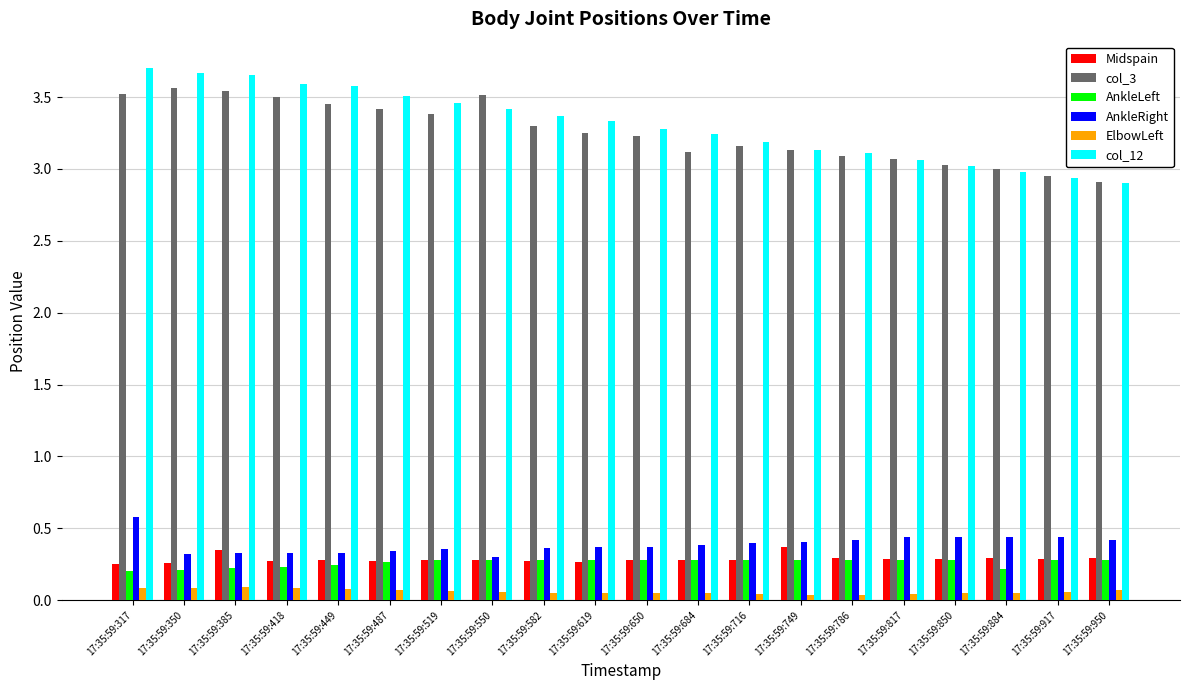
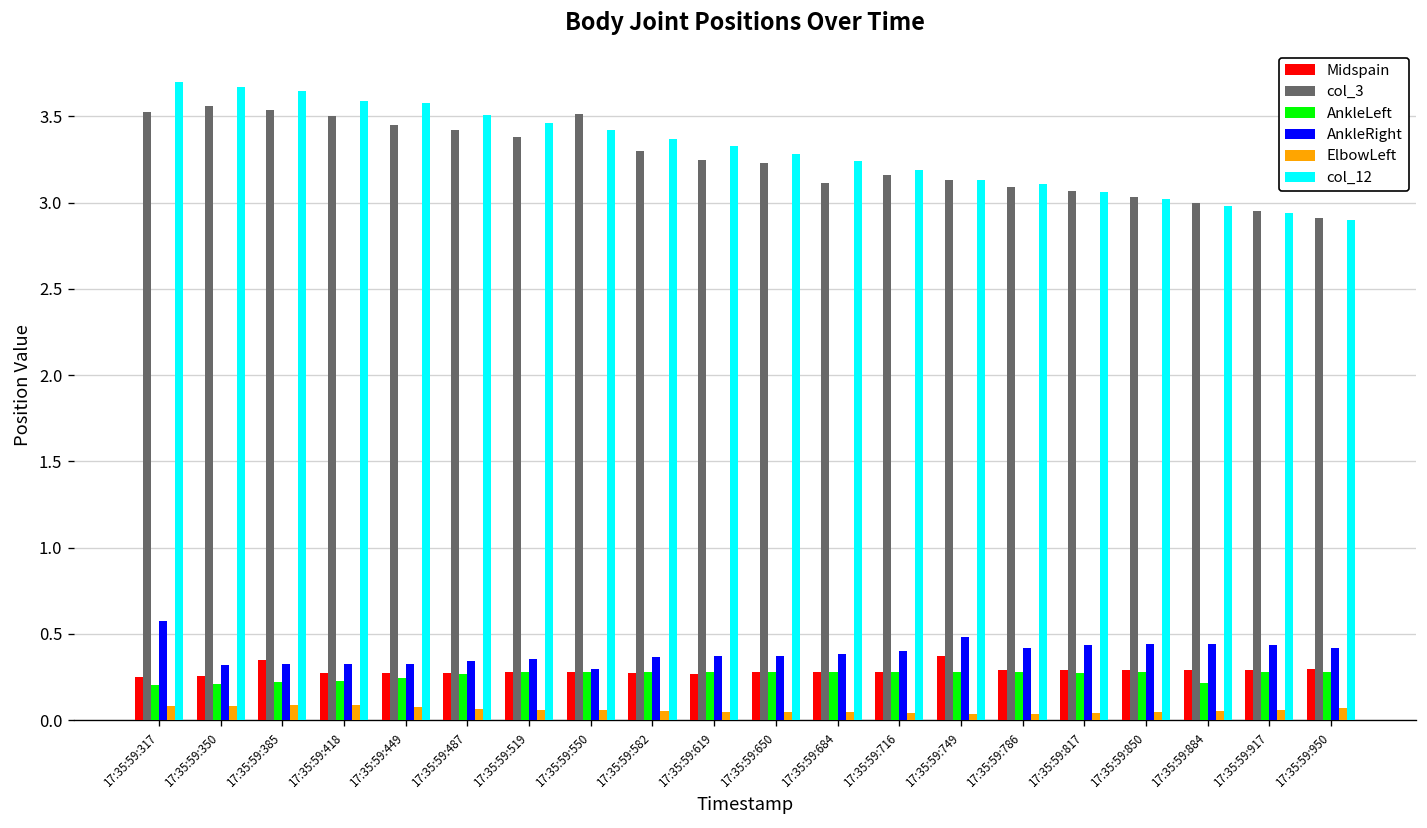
AnkleRight, 17:35:59:749: 0.40 -> 0.48
